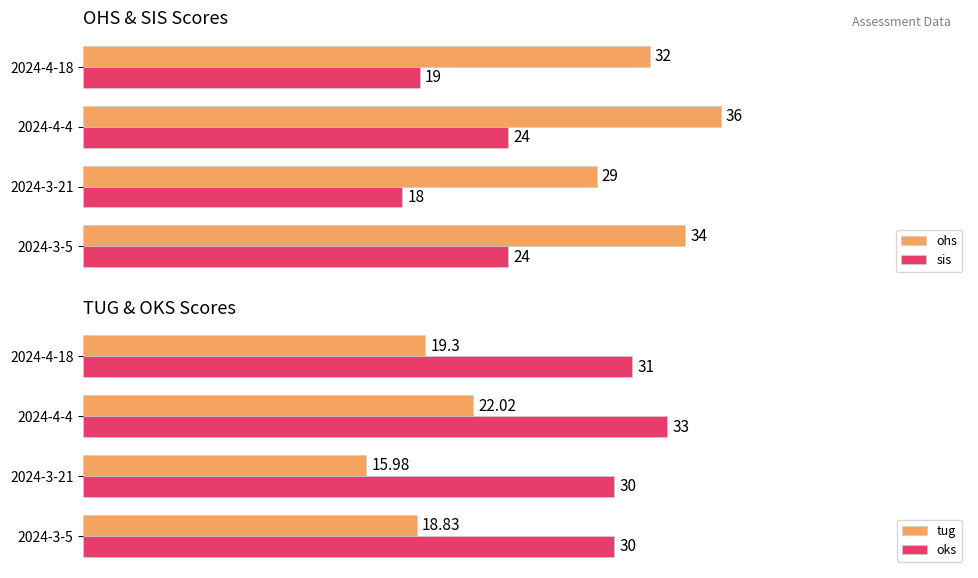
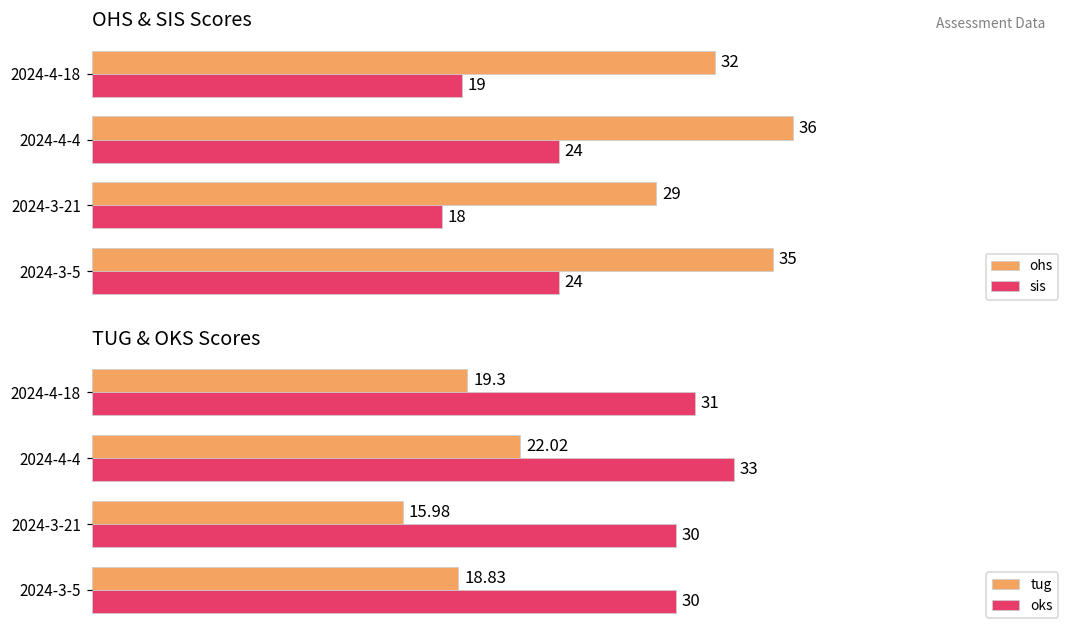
OHS & SIS Scores, ohs, 2024-3-5: 34 -> 35
